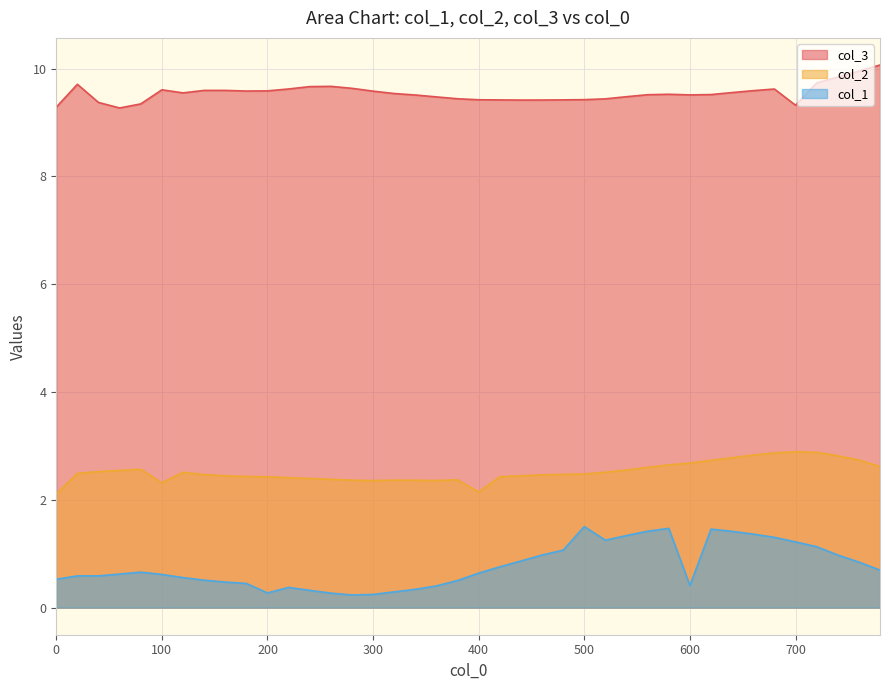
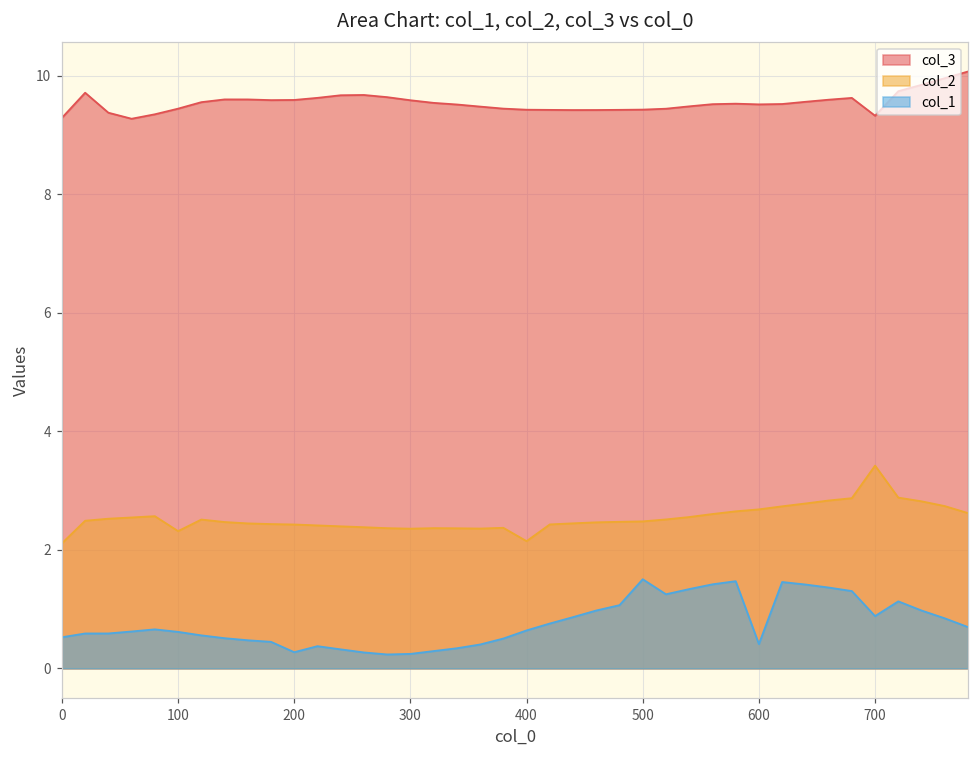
col_3, 100: 9.6 -> 9.4
col_2, 700: 2.9 -> 3.4
col_1, 700: 1.2 -> 0.9
